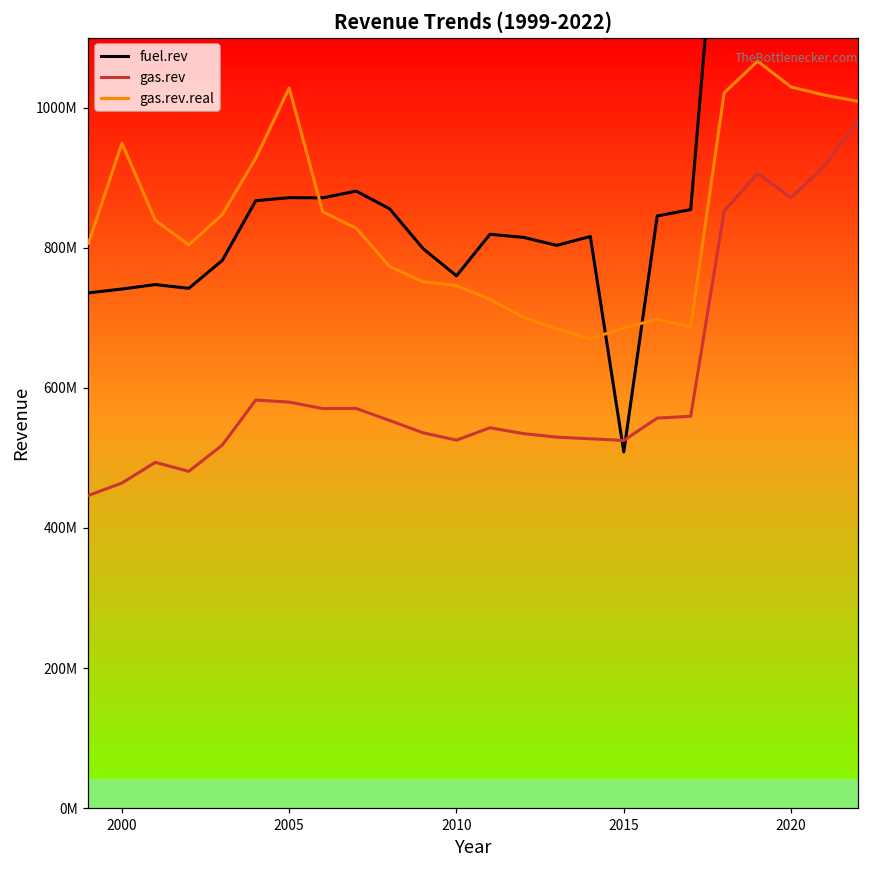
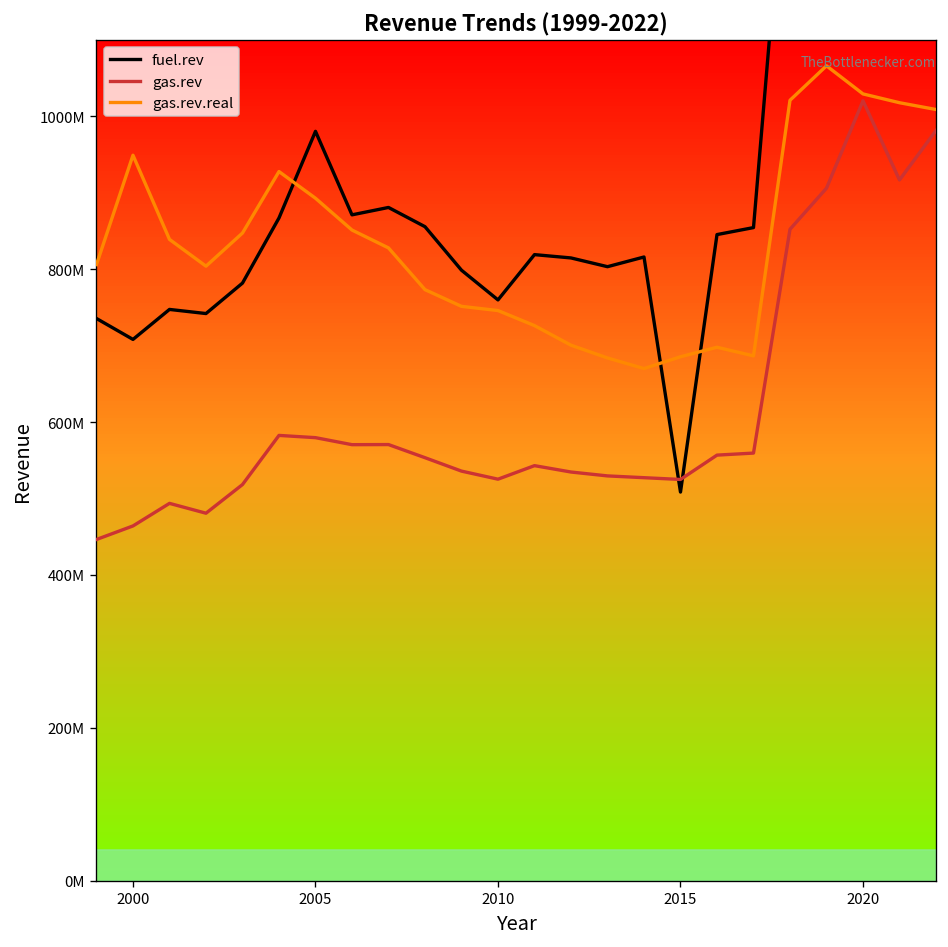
fuel.rev, 2000: 740000000 -> 710000000
fuel.rev, 2005: 870000000 -> 980000000
gas.rev.real, 2005: 1030000000 -> 890000000
gas.rev, 2020: 870000000 -> 1020000000
